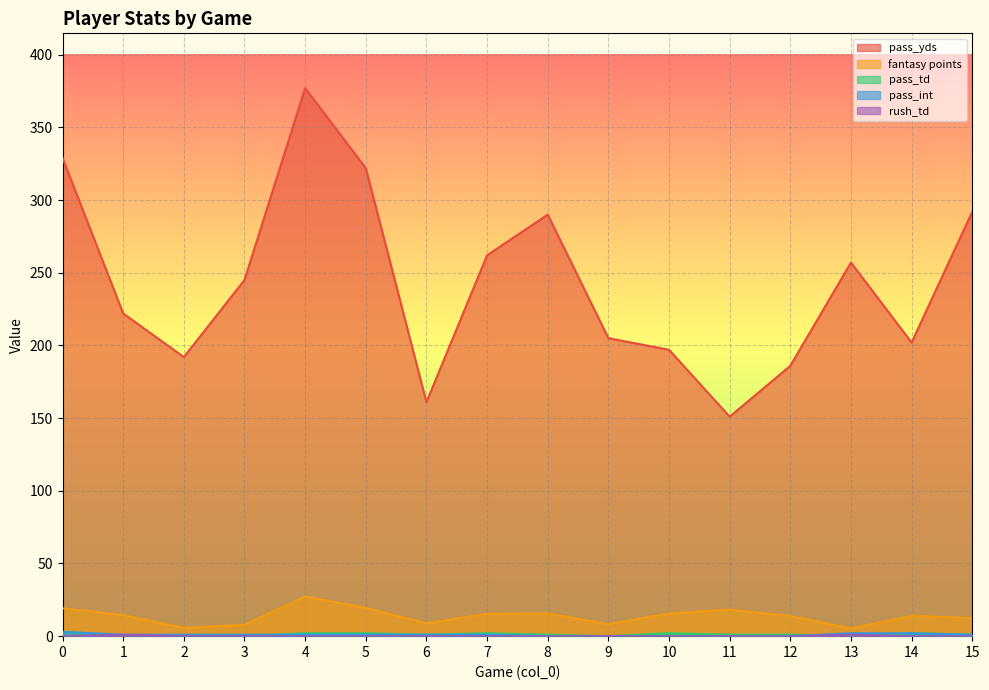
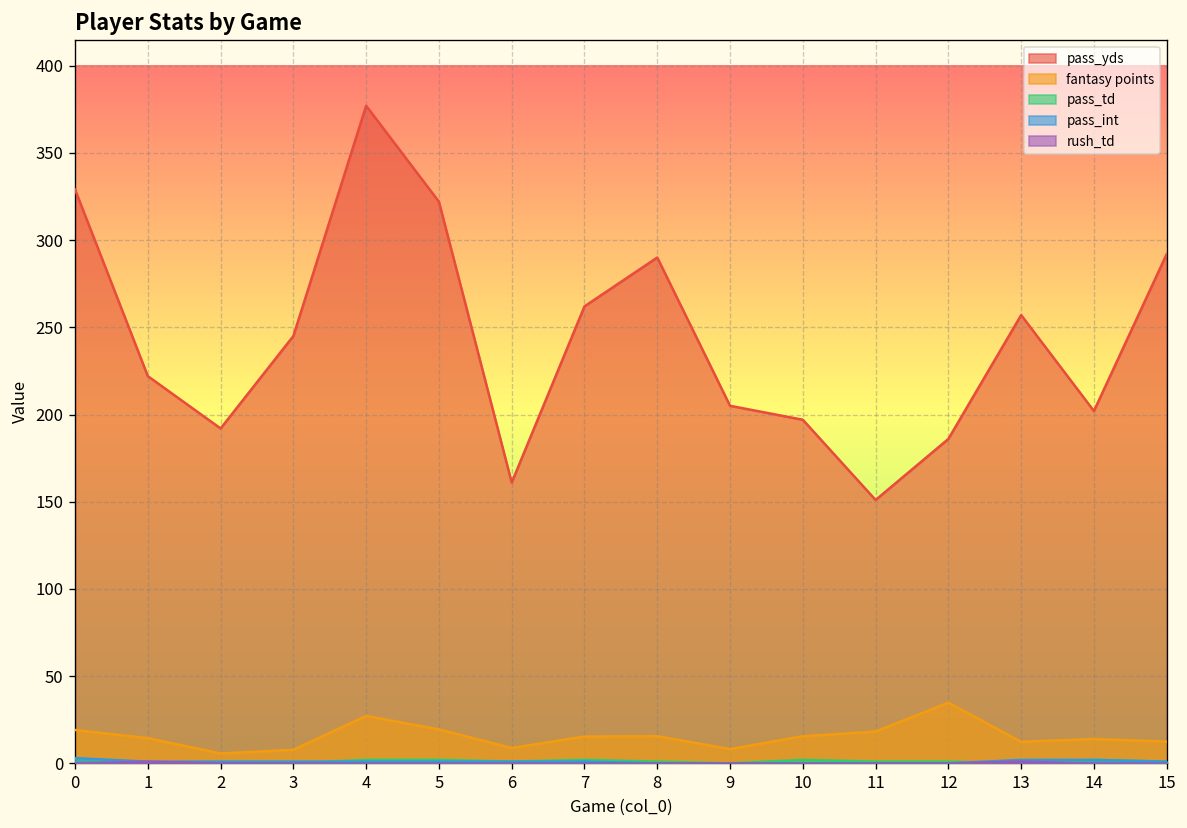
fantasy points, 12: 14 -> 35
fantasy points, 13: 5 -> 12
